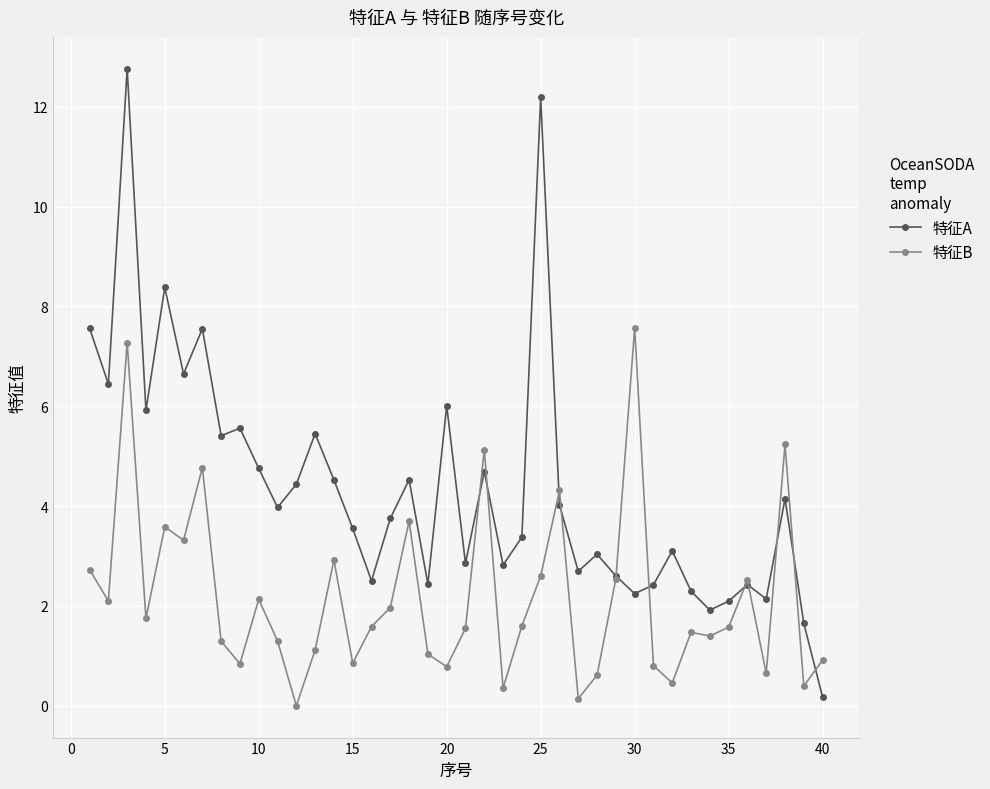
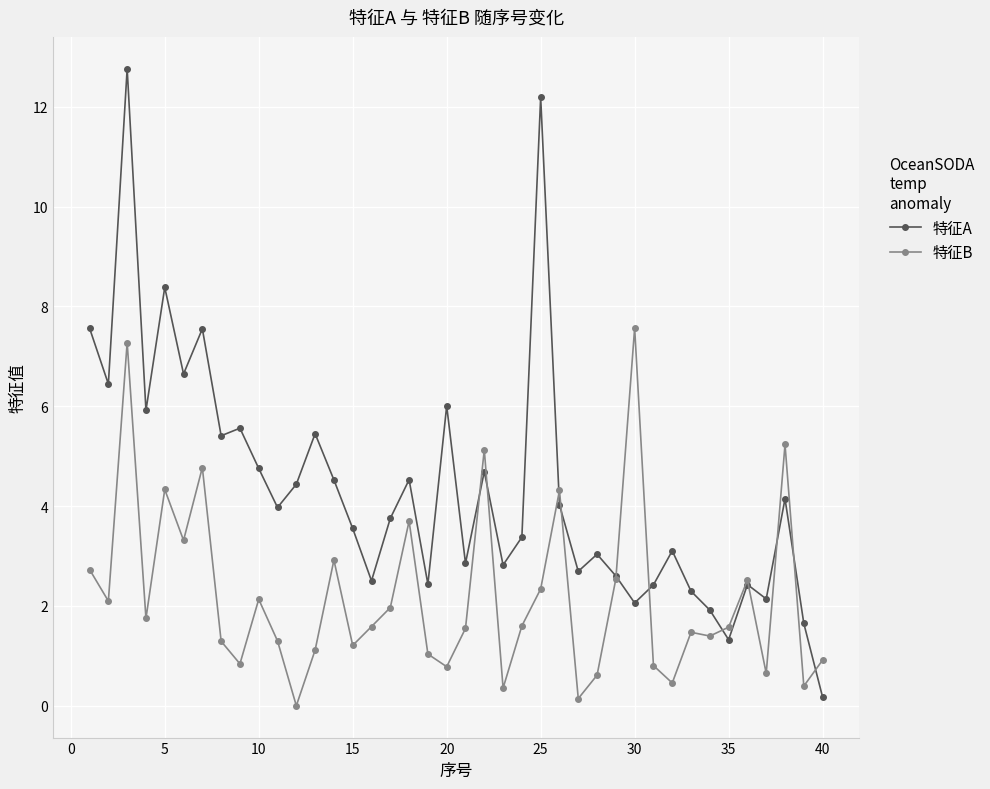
特征B, 5: 3.6 -> 4.3
特征B, 15: 0.9 -> 1.2
特征B, 25: 2.6 -> 2.3
特征A, 30: 2.2 -> 2.1
特征A, 35: 2.1 -> 1.3
